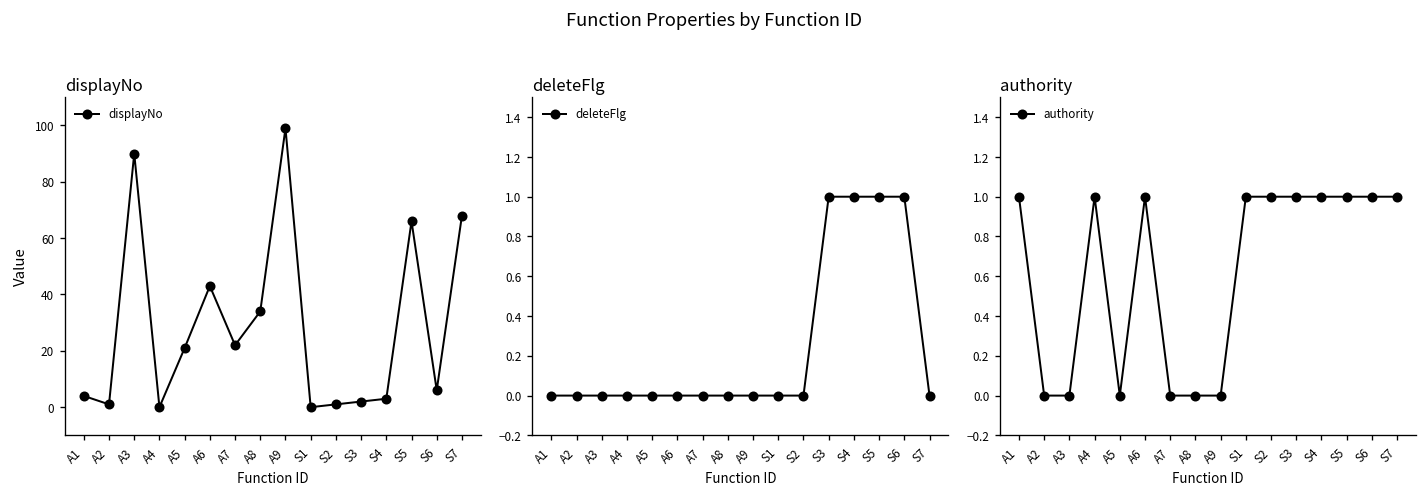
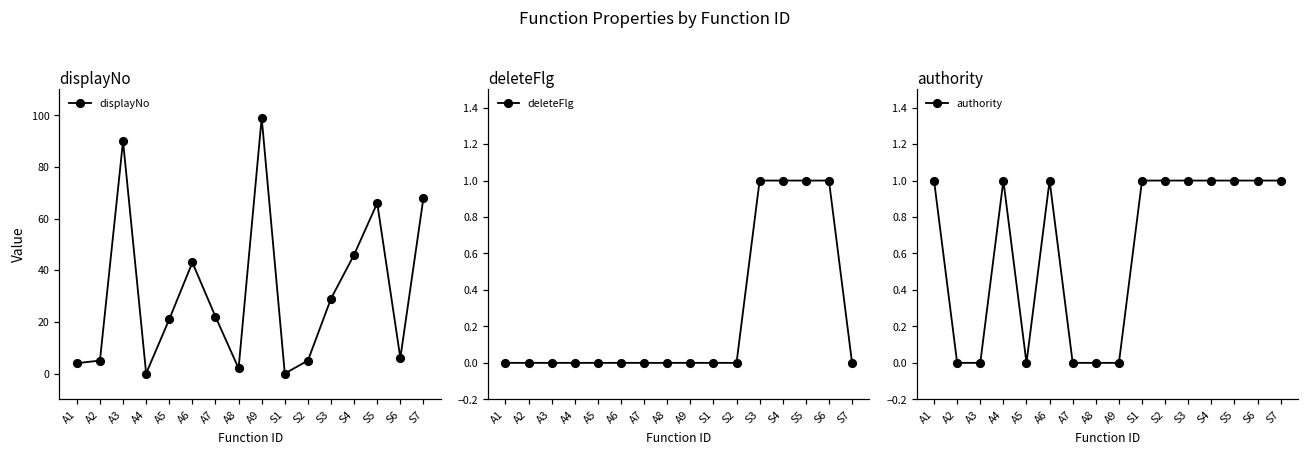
displayNo, A2: 1 -> 5
displayNo, A8: 34 -> 2
displayNo, S2: 1 -> 5
displayNo, S3: 2 -> 29
displayNo, S4: 3 -> 46
